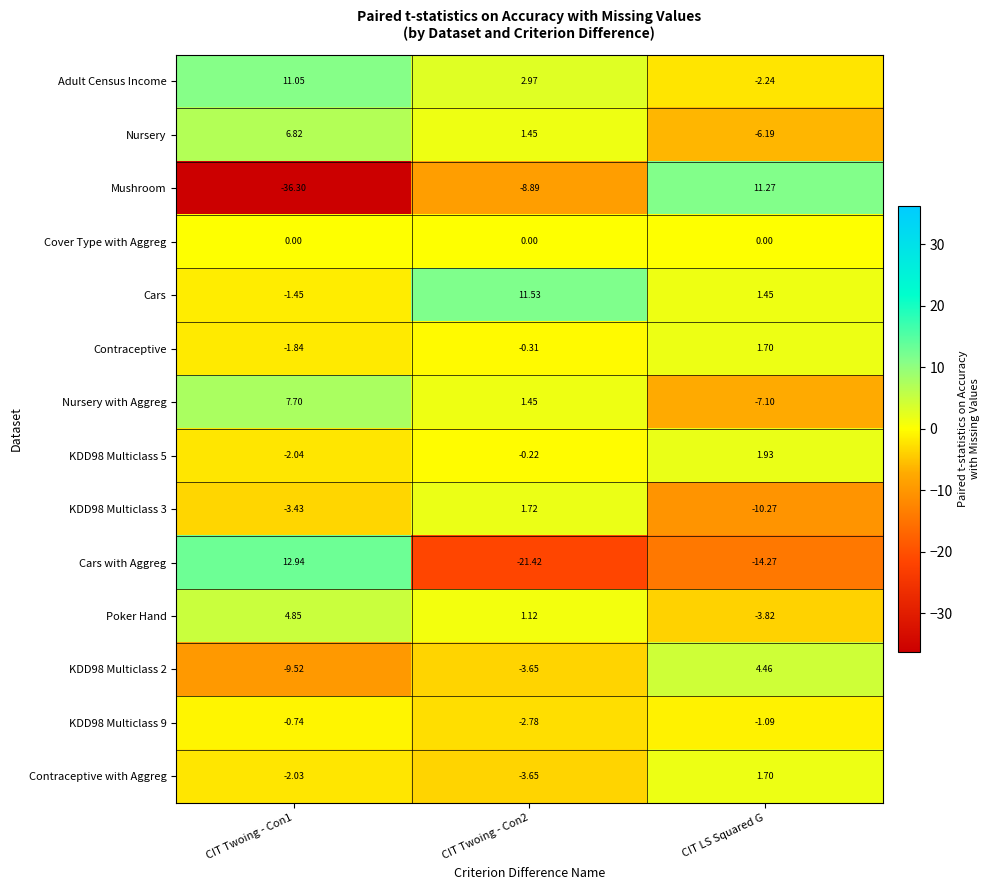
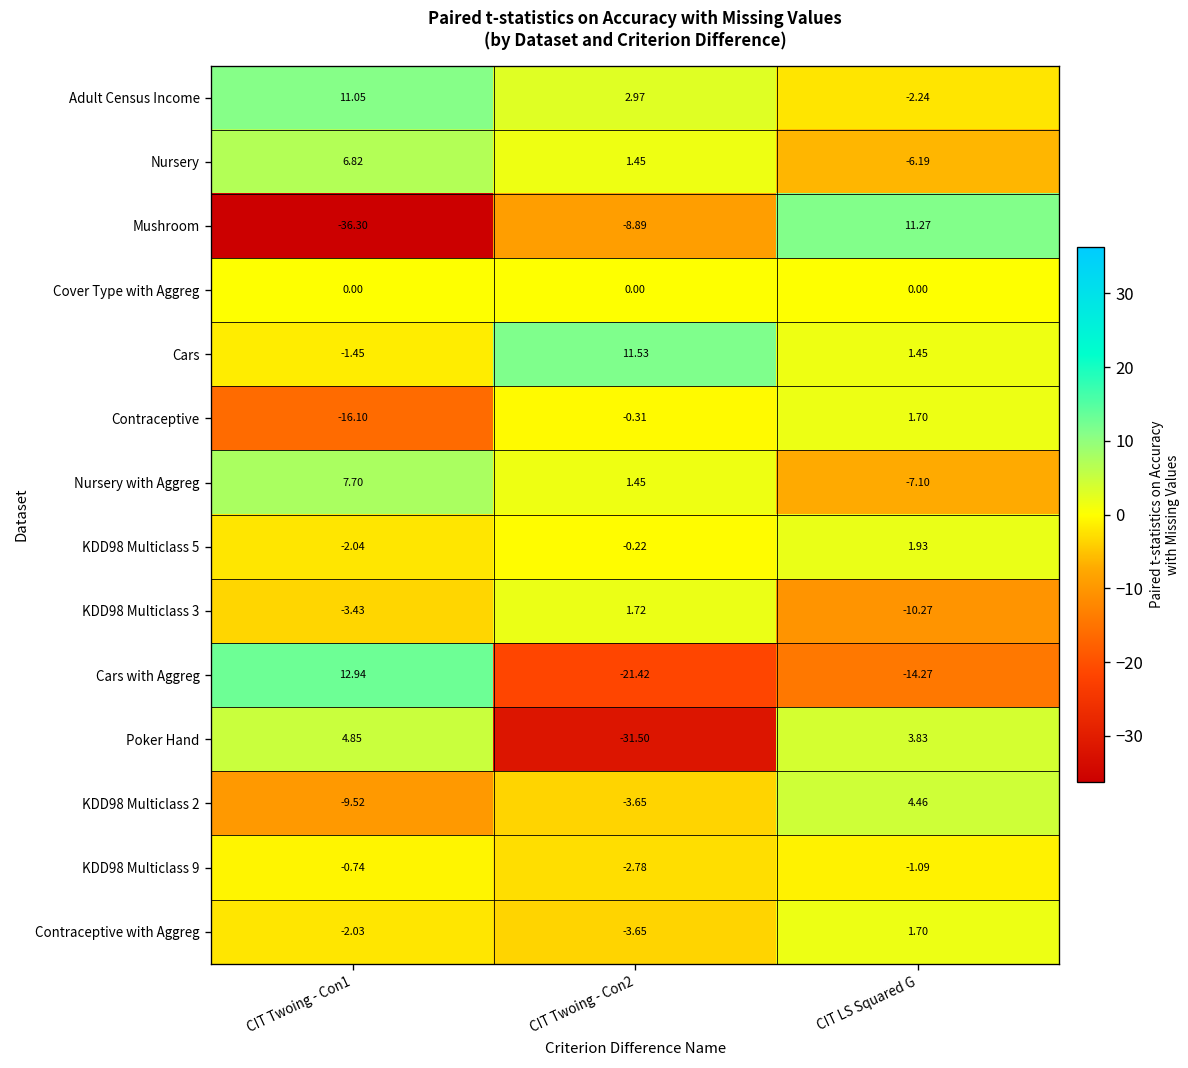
Contraceptive, CIT Twoing - Con1: -1.84 -> -16.10
Poker Hand, CIT Twoing - Con2: 1.12 -> -31.50
Poker Hand, CIT LS Squared G: -3.82 -> 3.83
